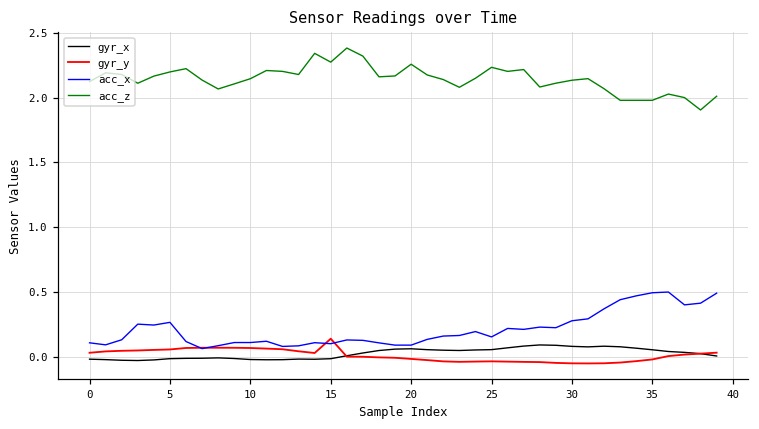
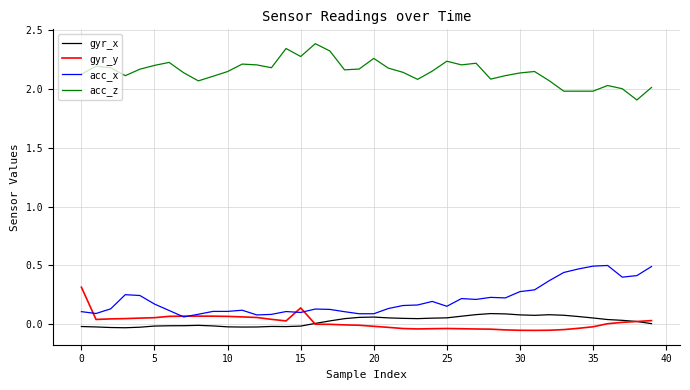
gyr_y, 0: 0.03 -> 0.32
acc_x, 5: 0.27 -> 0.17
